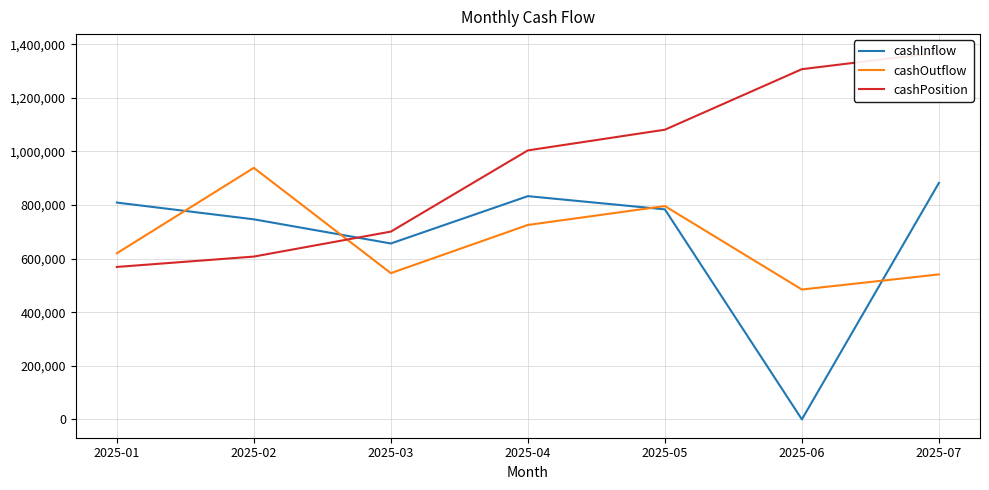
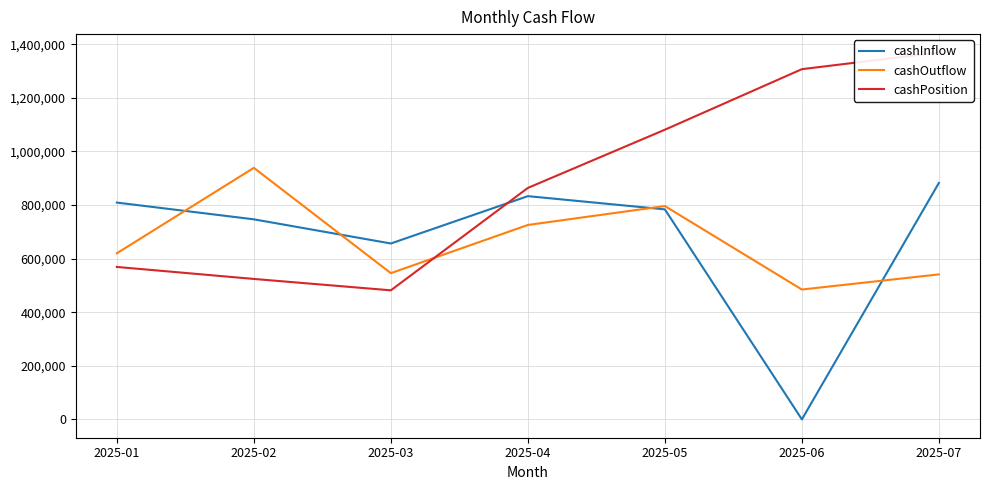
cashPosition, 2025-02: 610,000 -> 520,000
cashPosition, 2025-03: 700,000 -> 480,000
cashPosition, 2025-04: 1,000,000 -> 860,000
